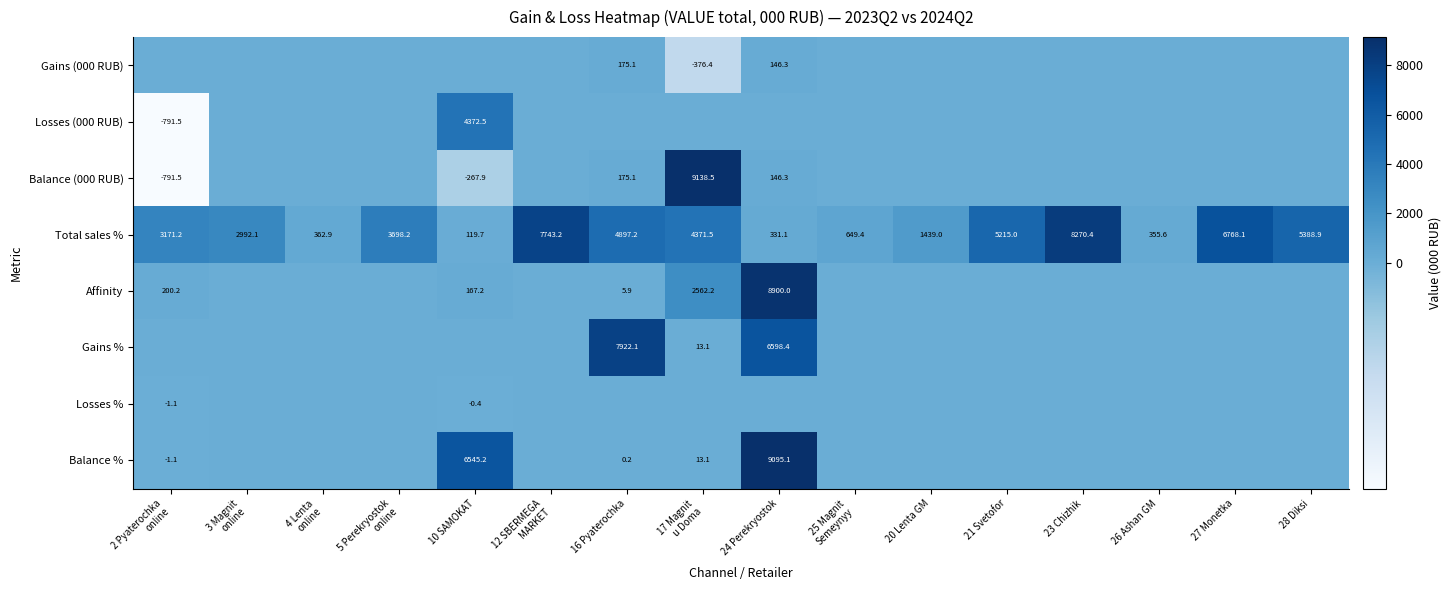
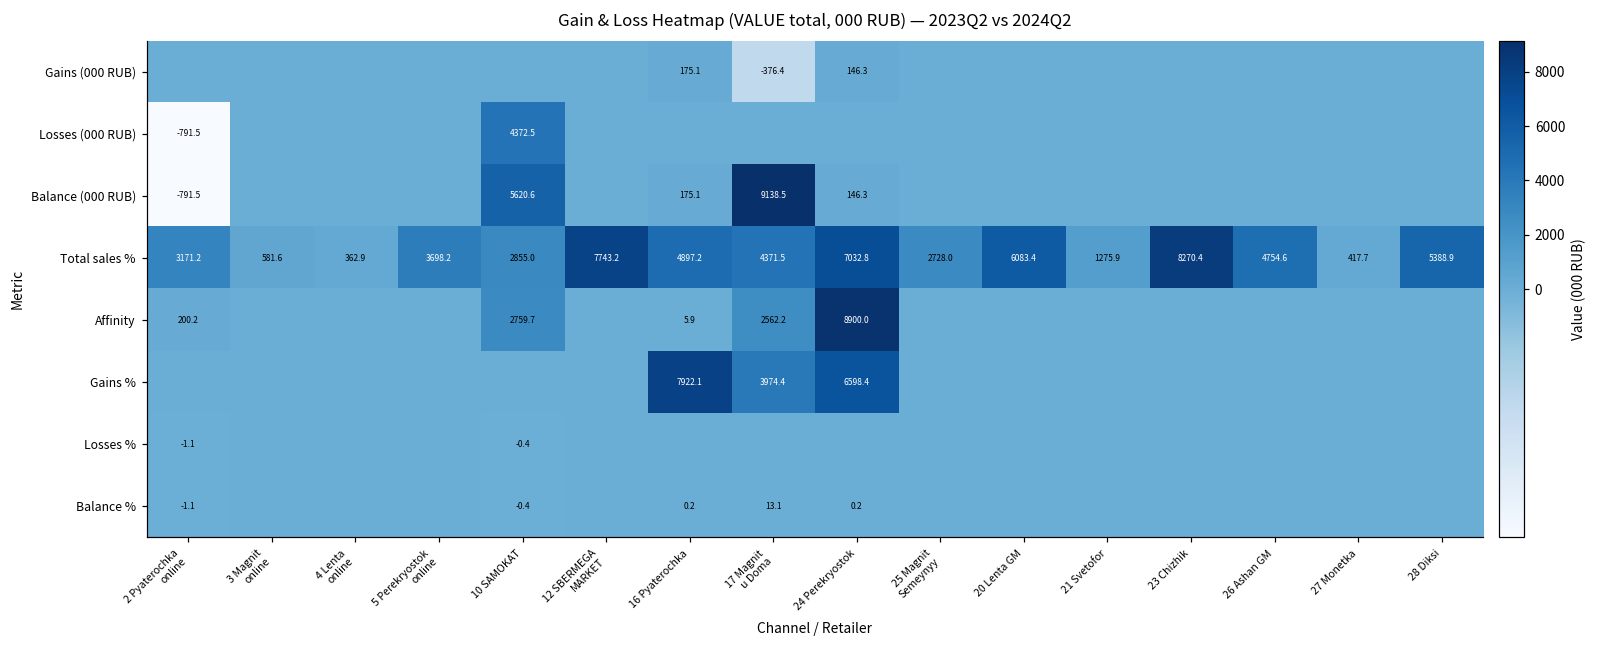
Balance (000 RUB), 10 SAMOKAT: -267.9 -> 5620.6
Total sales %, 3 Magnit online: 2992.1 -> 581.6
Total sales %, 10 SAMOKAT: 119.7 -> 2855.0
Total sales %, 24 Perekryostok: 331.1 -> 7032.8
Total sales %, 25 Magnit Semeynyy: 649.4 -> 2728.0
Total sales %, 20 Lenta GM: 1439.0 -> 6083.4
Total sales %, 21 Svetofor: 5215.0 -> 1275.9
Total sales %, 26 Ashan GM: 355.6 -> 4754.6
Total sales %, 27 Monetka: 6768.1 -> 417.7
Affinity, 10 SAMOKAT: 167.2 -> 2759.7
Gains %, 17 Magnit u Doma: 13.1 -> 3974.4
Balance %, 10 SAMOKAT: 6545.2 -> -0.4
Balance %, 24 Perekryostok: 9095.1 -> 0.2
